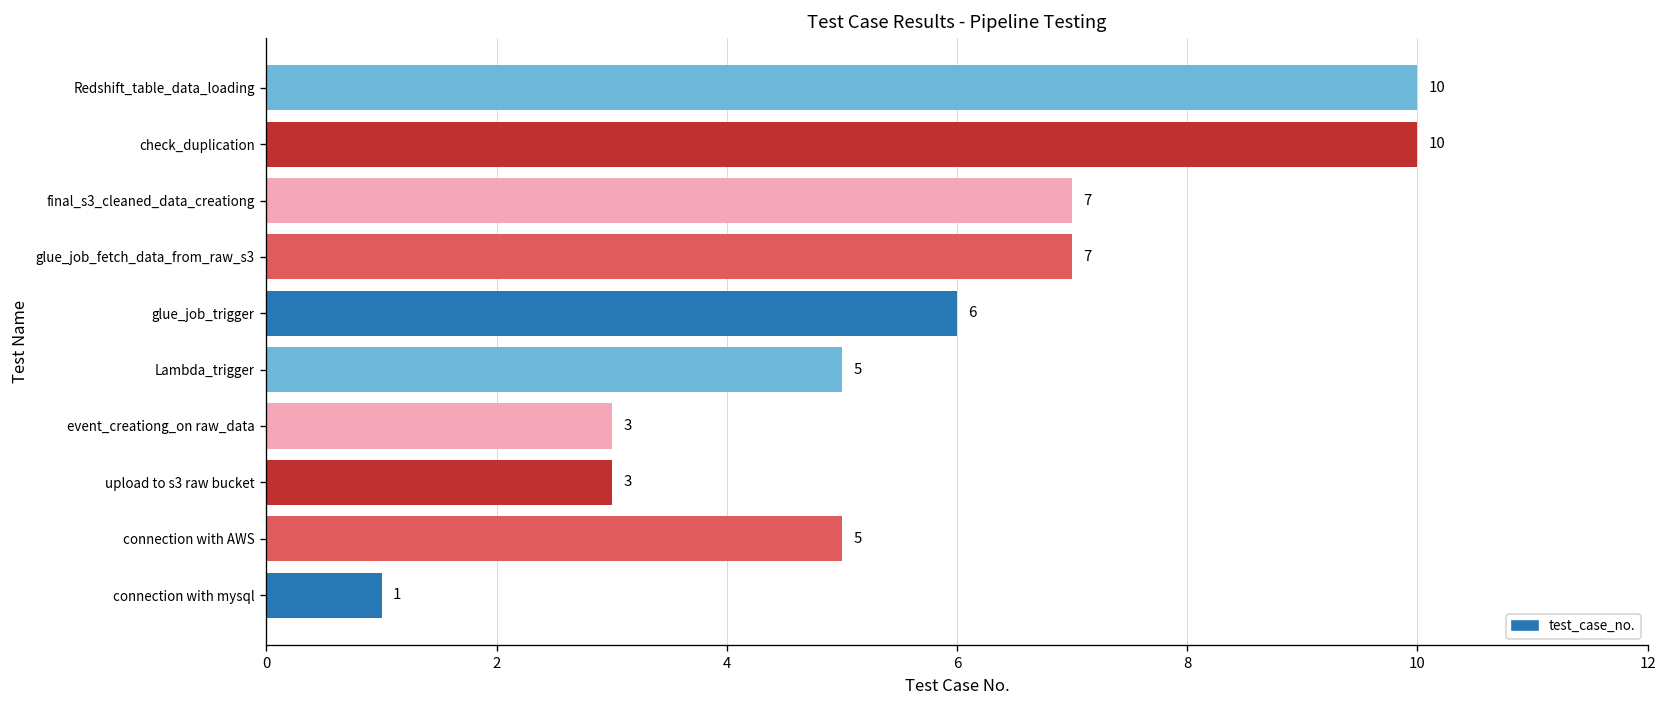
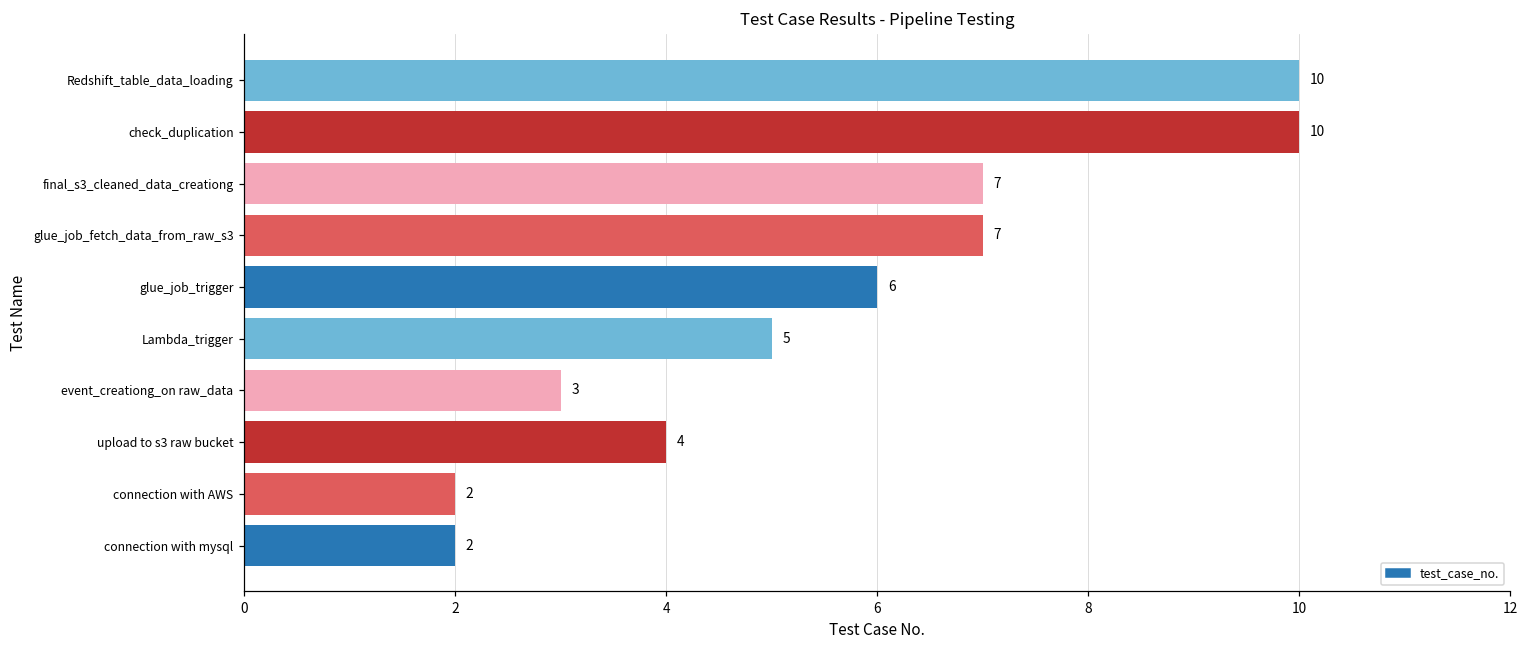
upload to s3 raw bucket: 3 -> 4
connection with AWS: 5 -> 2
connection with mysql: 1 -> 2
